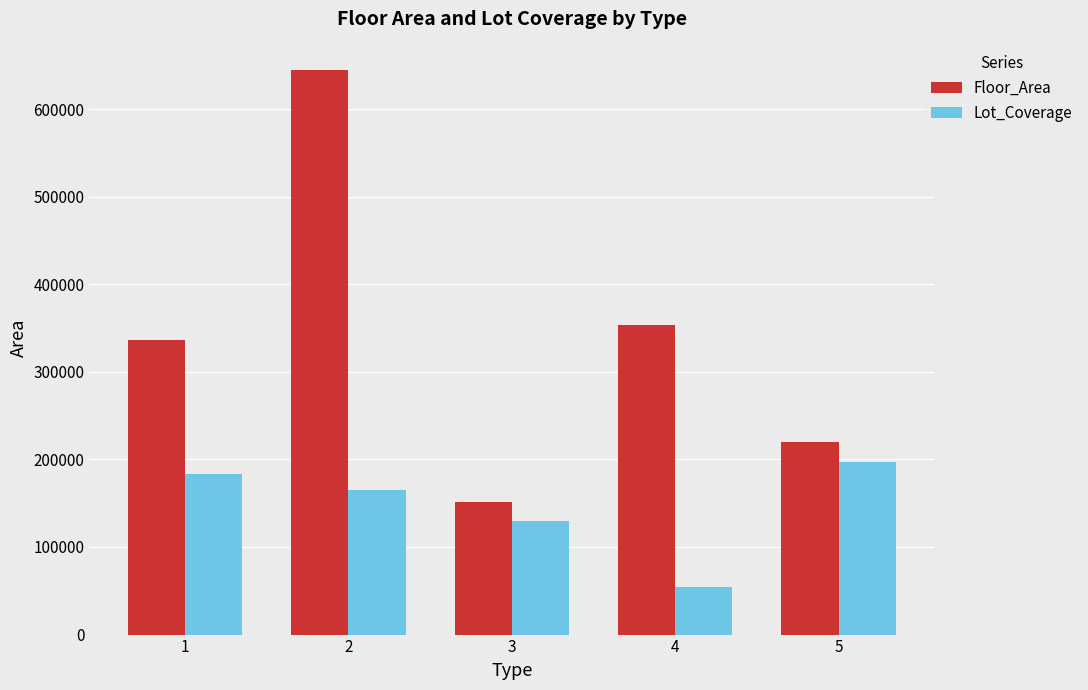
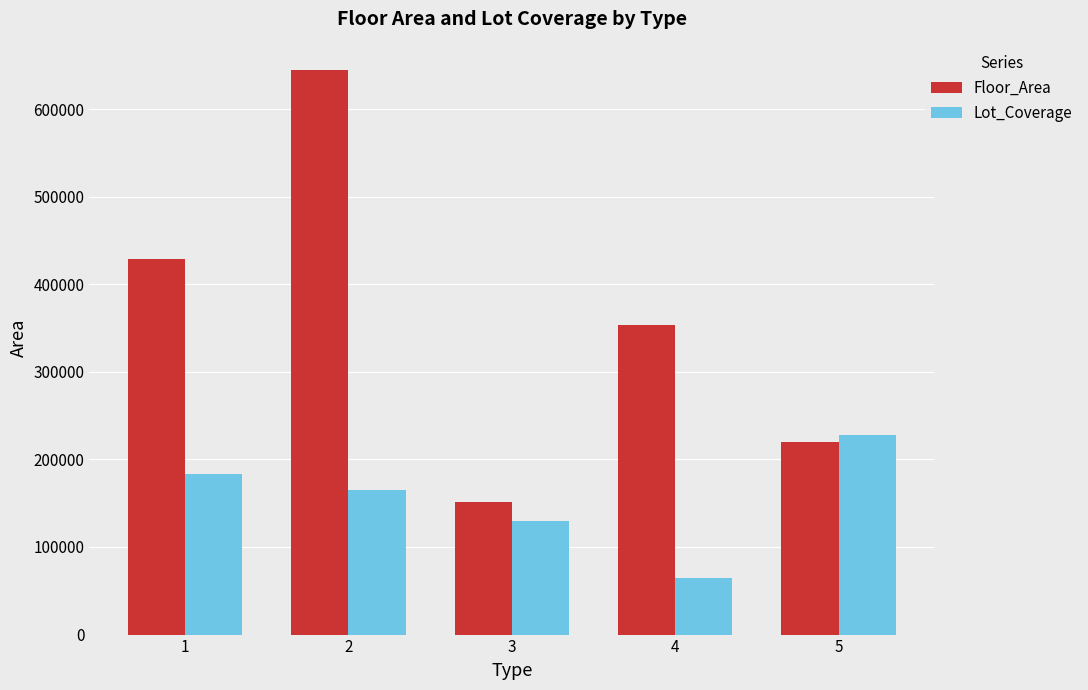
Floor_Area, 1: 340000 -> 430000
Lot_Coverage, 4: 50000 -> 70000
Lot_Coverage, 5: 200000 -> 230000
